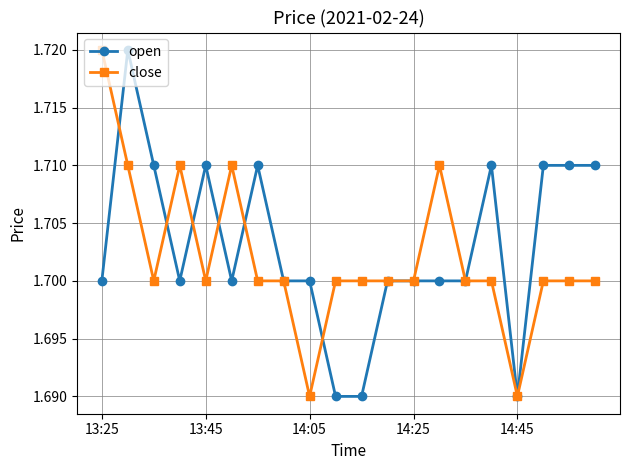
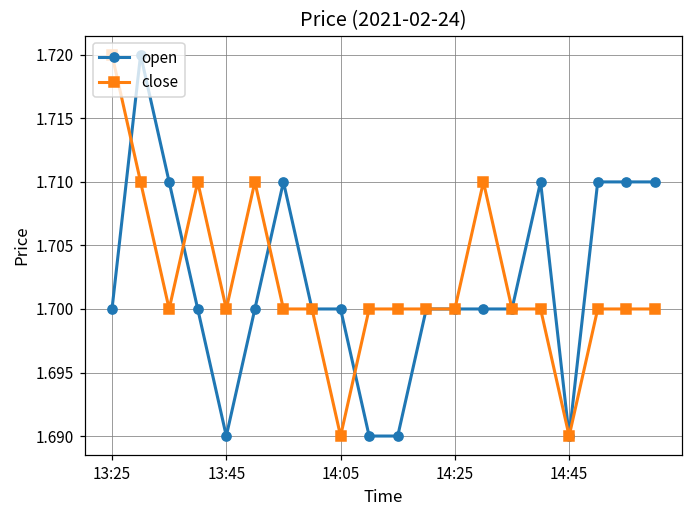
open, 13:45: 1.71 -> 1.69
